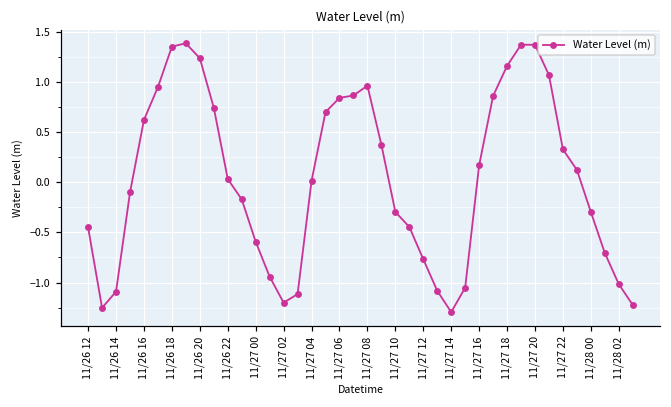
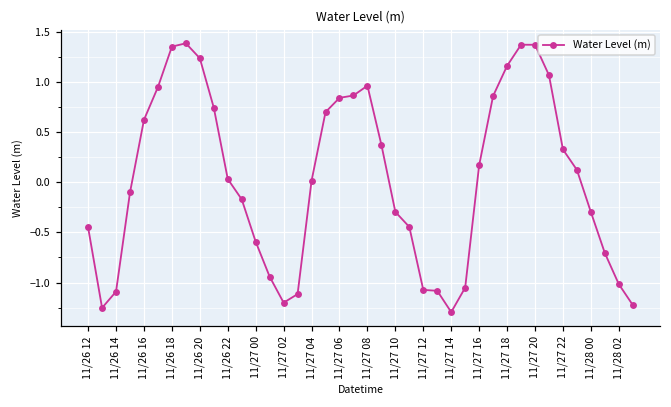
11/27 12: -0.8 -> -1.1
